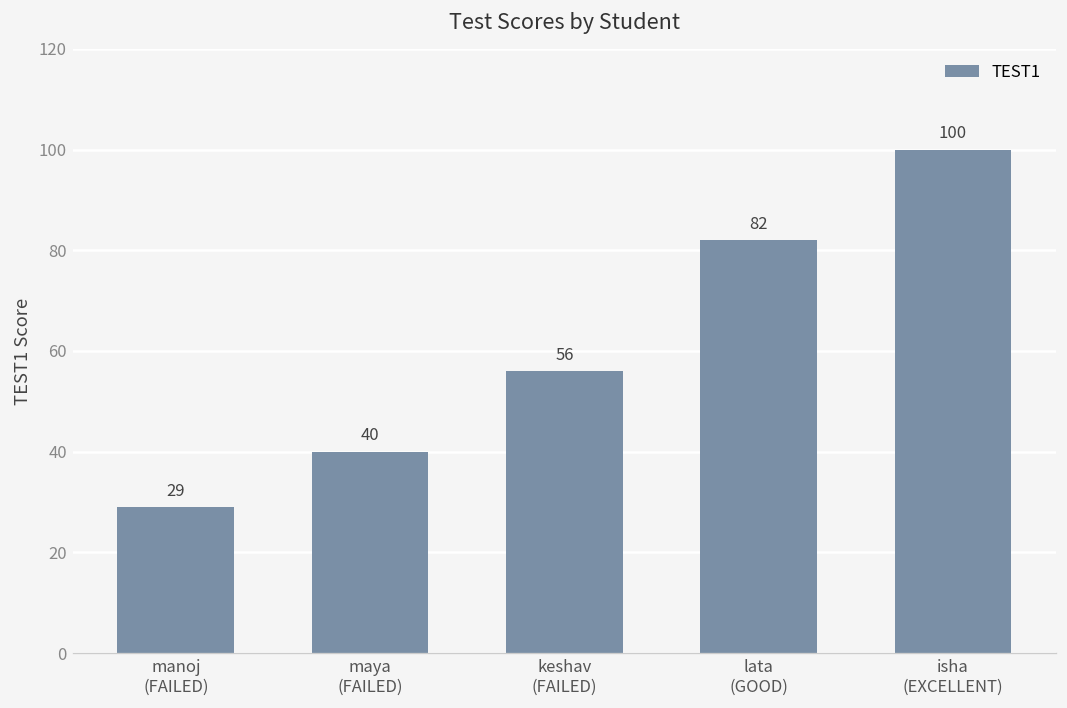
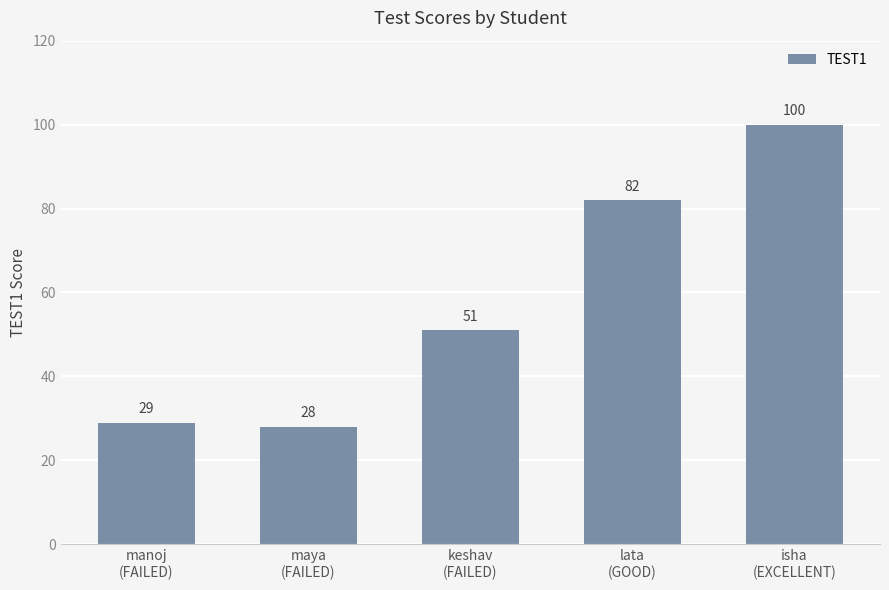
maya (FAILED): 40 -> 28
keshav (FAILED): 56 -> 51
